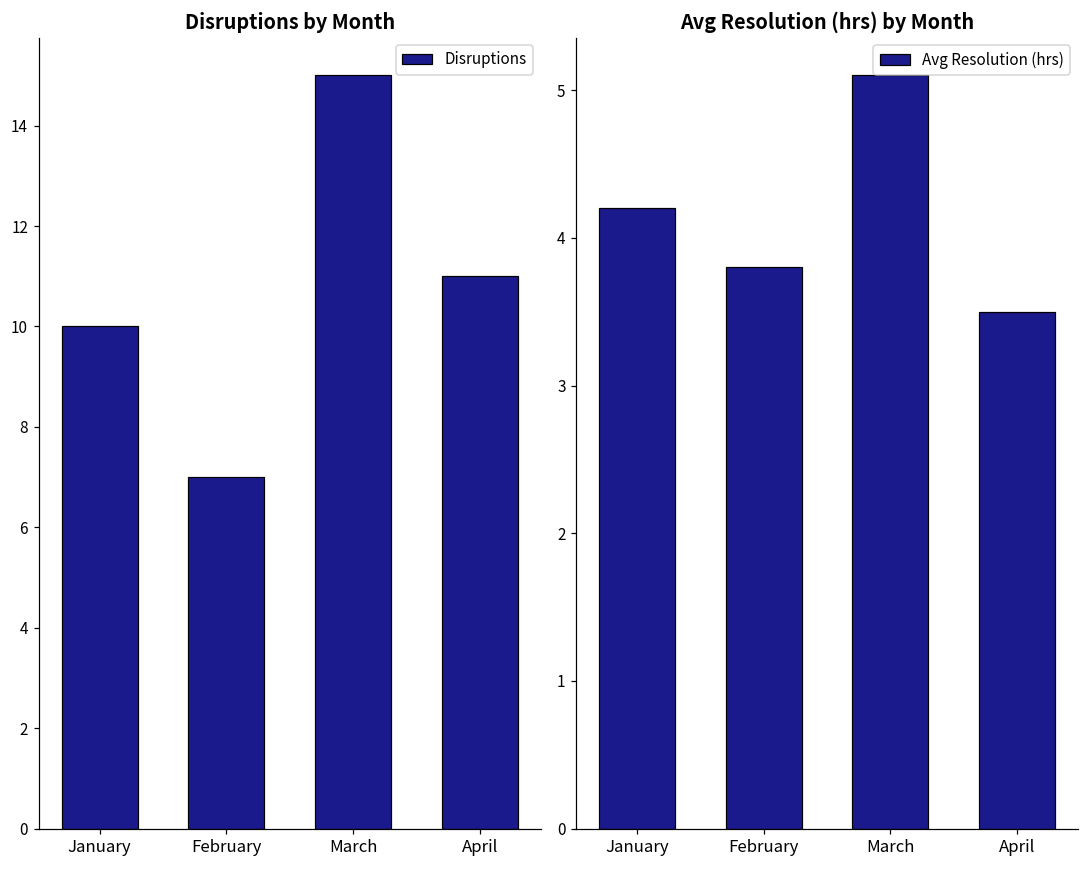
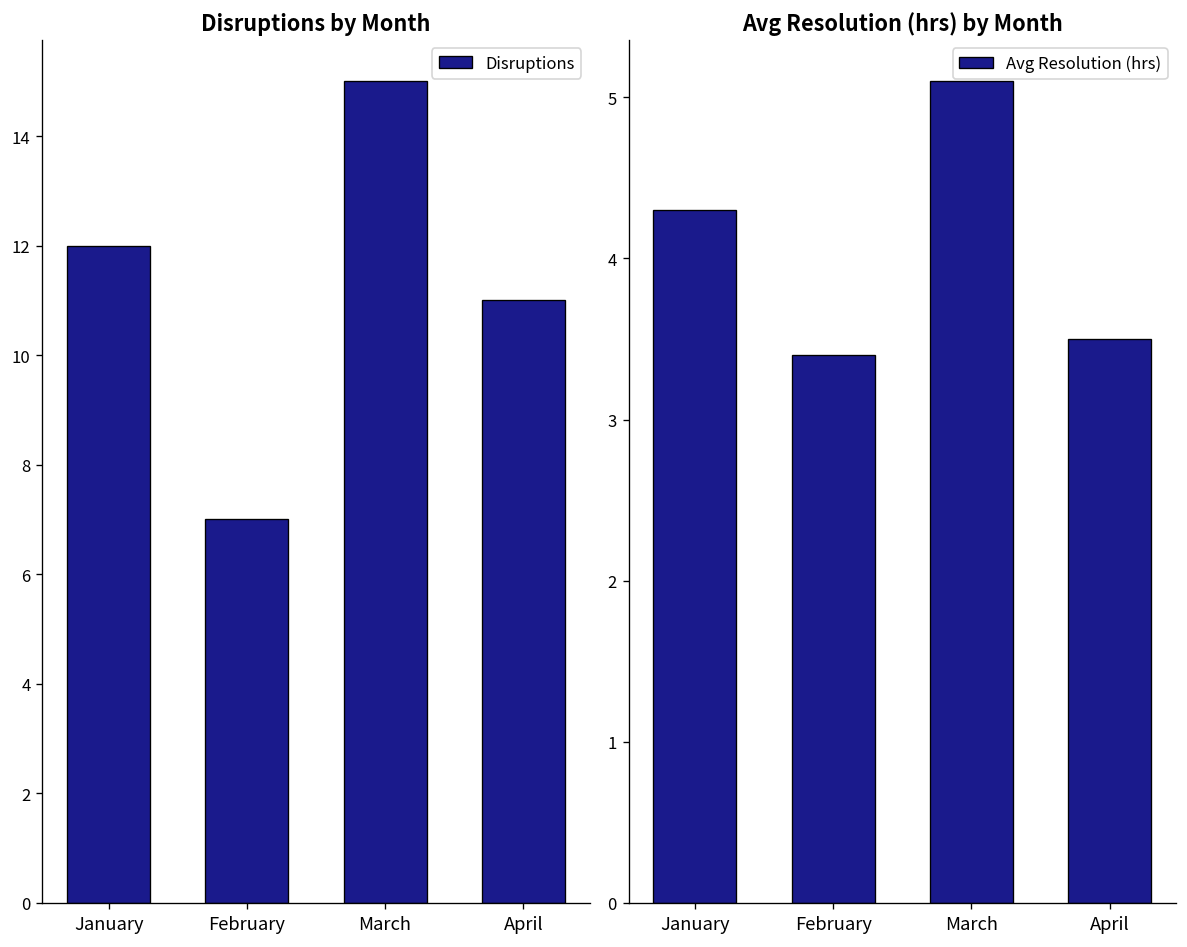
Disruptions by Month, January: 10 -> 12
Avg Resolution (hrs) by Month, January: 4.2 -> 4.3
Avg Resolution (hrs) by Month, February: 3.8 -> 3.4
